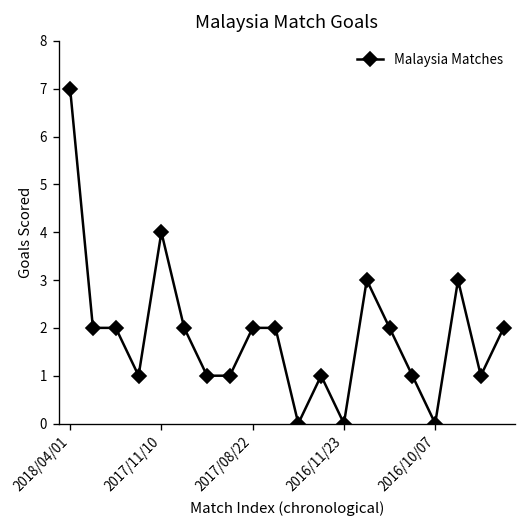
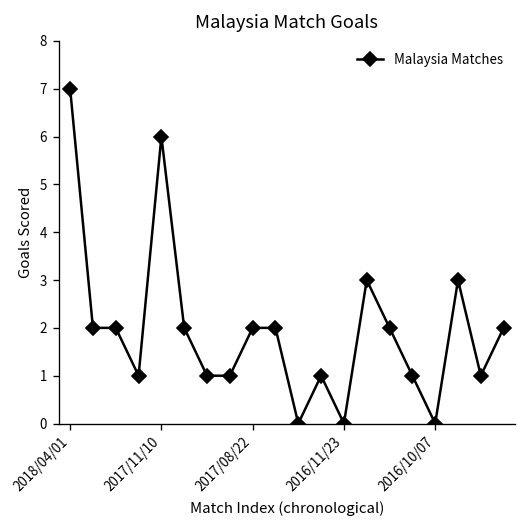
2017/11/10: 4 -> 6
